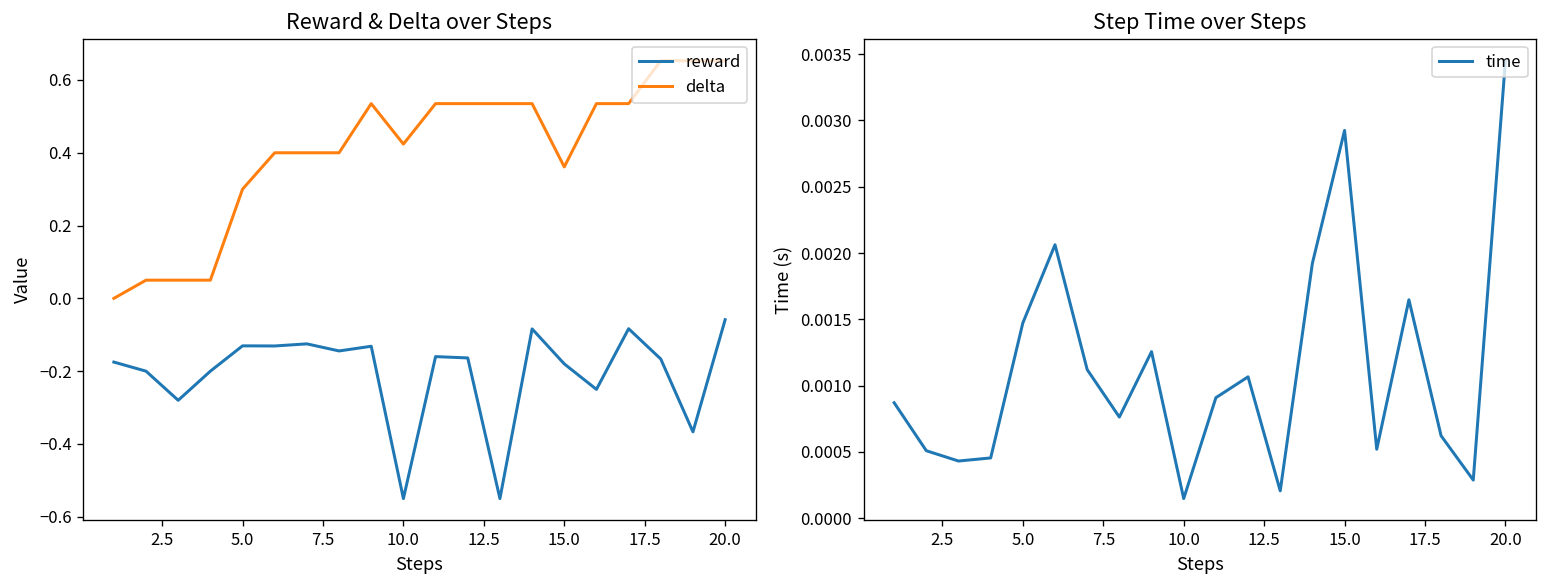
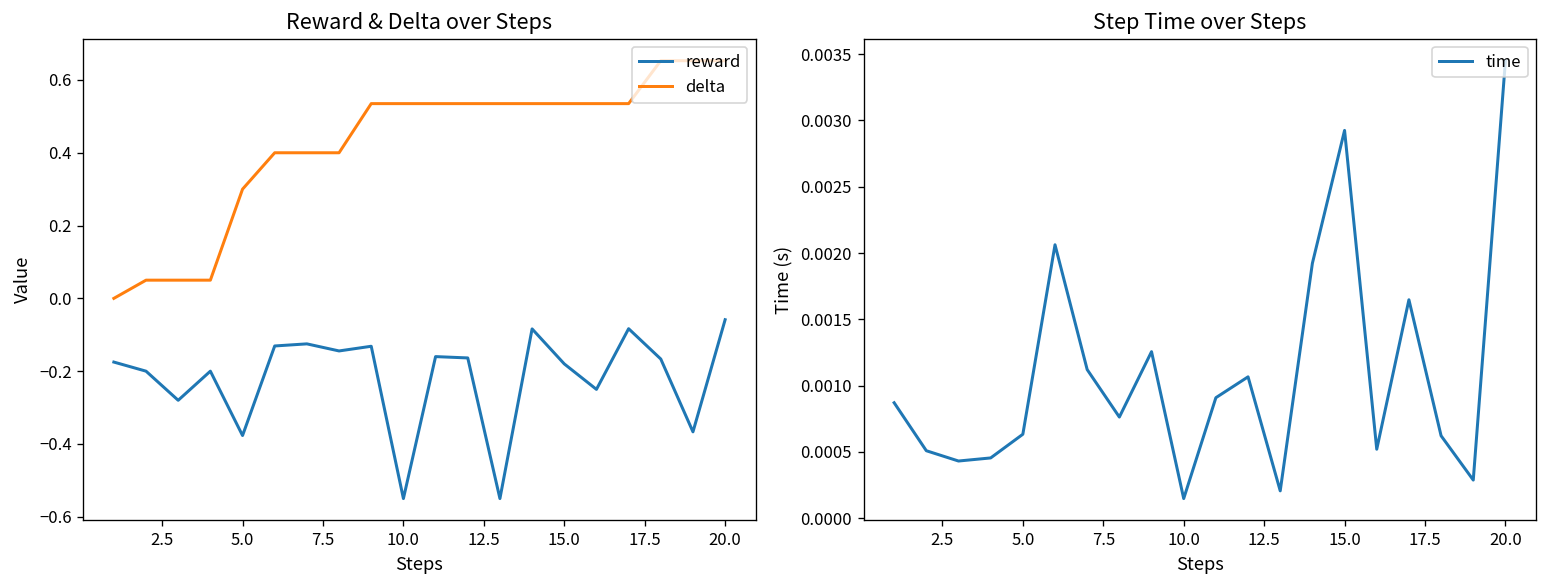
Reward & Delta over Steps, reward, 5.0: -0.13 -> -0.38
Reward & Delta over Steps, delta, 10.0: 0.42 -> 0.53
Reward & Delta over Steps, delta, 15.0: 0.36 -> 0.53
Step Time over Steps, 5.0: 0.00147 -> 0.00063
